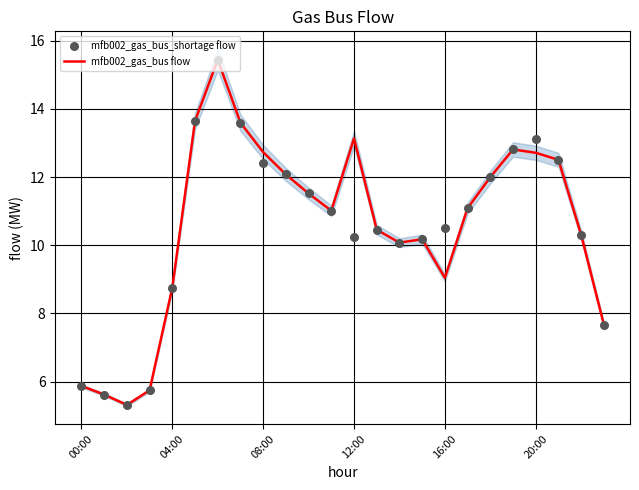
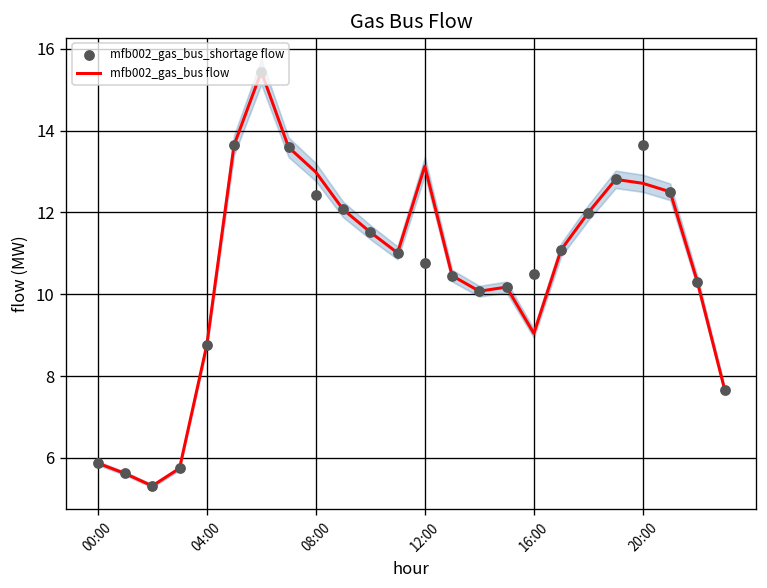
mfb002_gas_bus flow, 08:00: 12.7 -> 13.0
mfb002_gas_bus_shortage flow, 12:00: 10.2 -> 10.8
mfb002_gas_bus_shortage flow, 20:00: 13.1 -> 13.6
